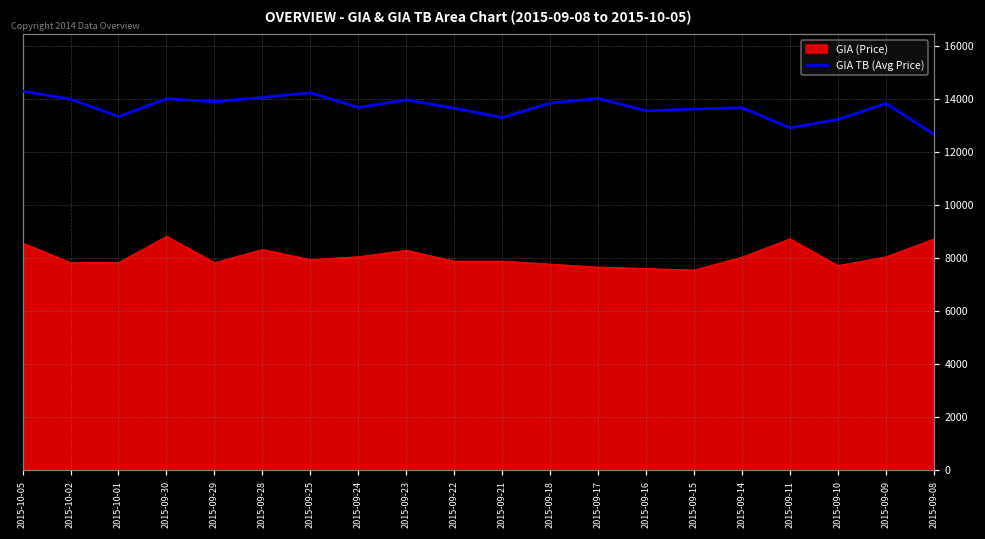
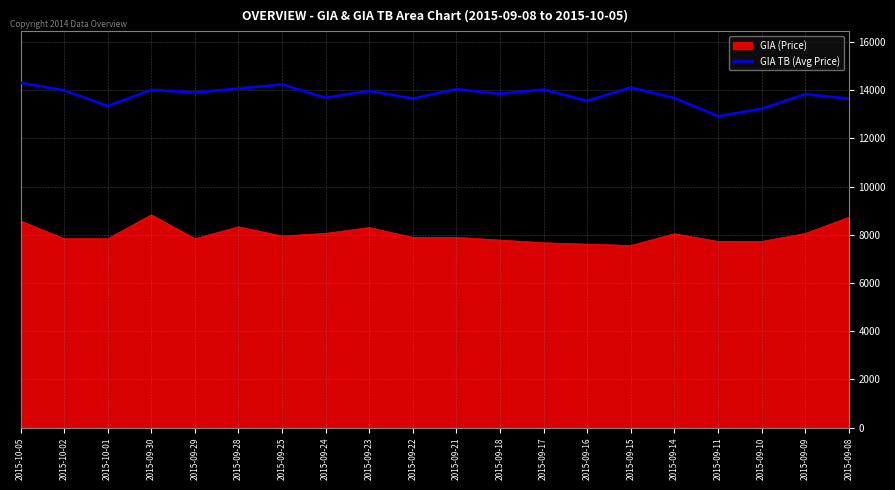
GIA TB (Avg Price), 2015-09-21: 13300 -> 14000
GIA TB (Avg Price), 2015-09-15: 13600 -> 14100
GIA (Price), 2015-09-11: 8700 -> 7700
GIA TB (Avg Price), 2015-09-08: 12700 -> 13600
